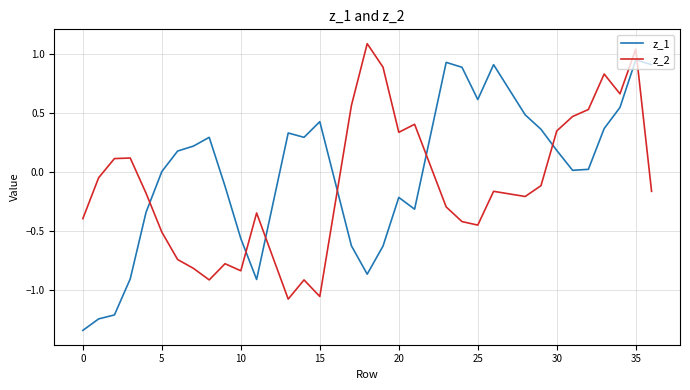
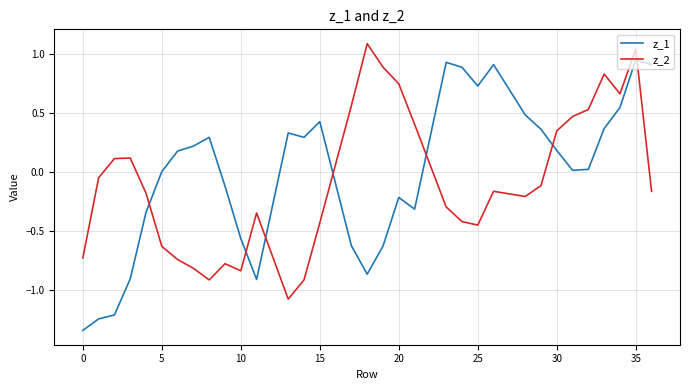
z_2, 0: -0.39 -> -0.73
z_2, 5: -0.51 -> -0.63
z_2, 15: -1.05 -> -0.43
z_2, 20: 0.34 -> 0.75
z_1, 25: 0.61 -> 0.73
